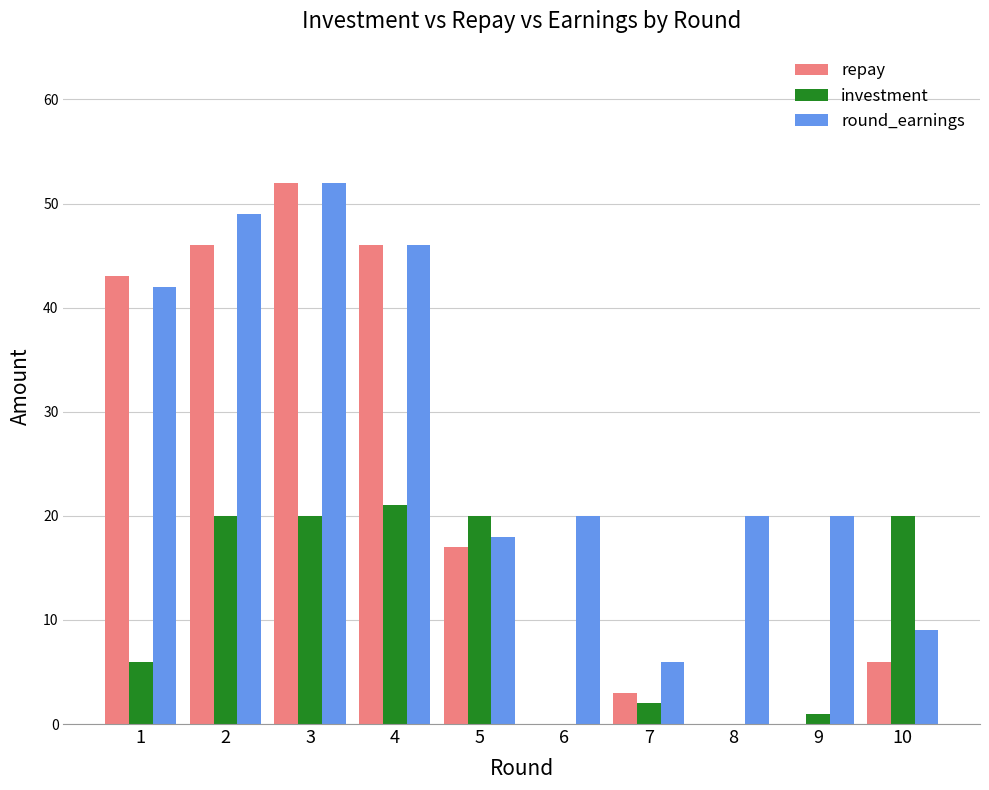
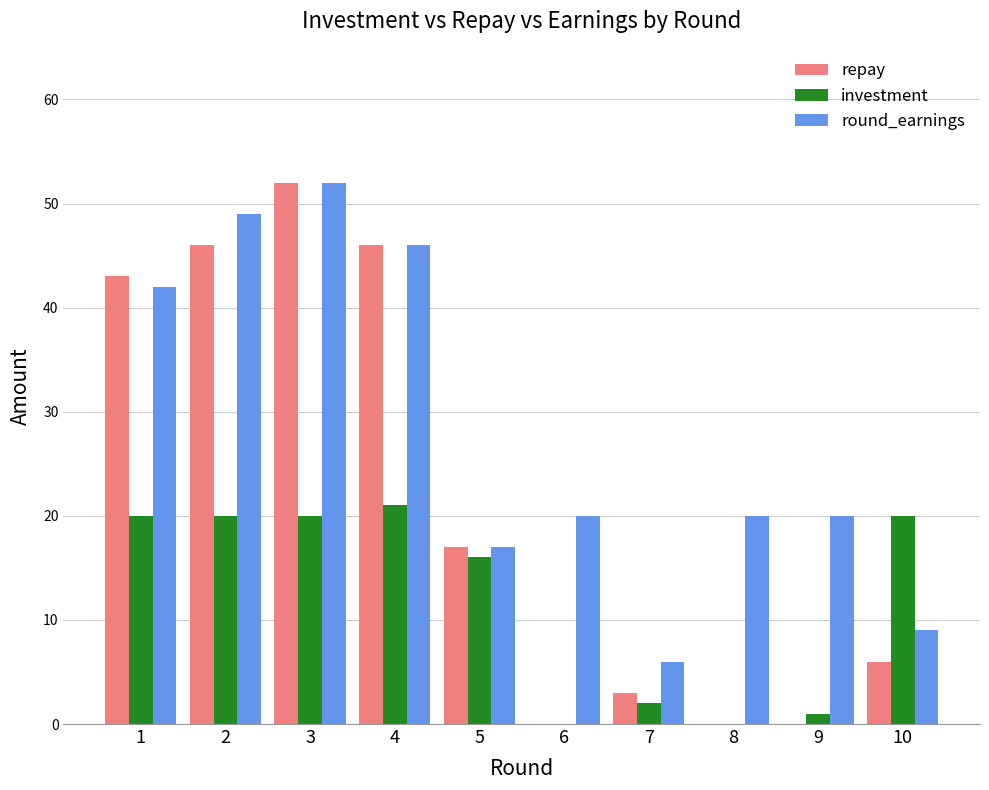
investment, 1: 6 -> 20
investment, 5: 20 -> 16
round_earnings, 5: 18 -> 17
